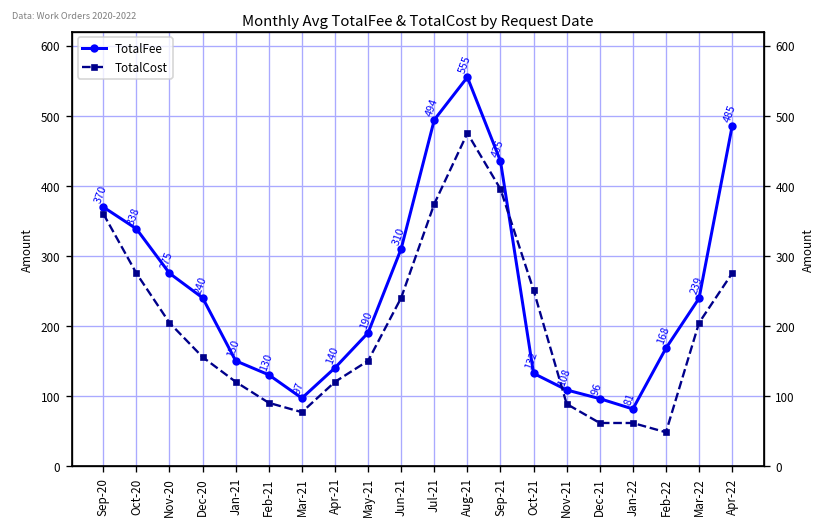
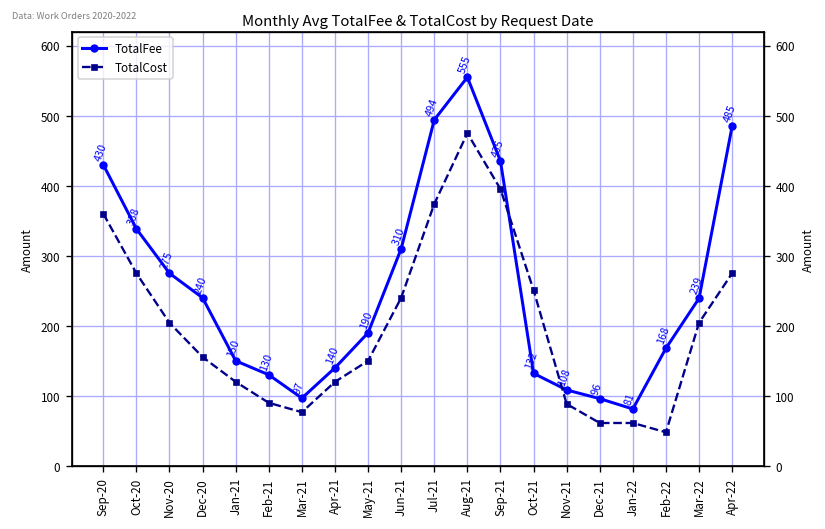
TotalFee, Sep-20: 370 -> 430
